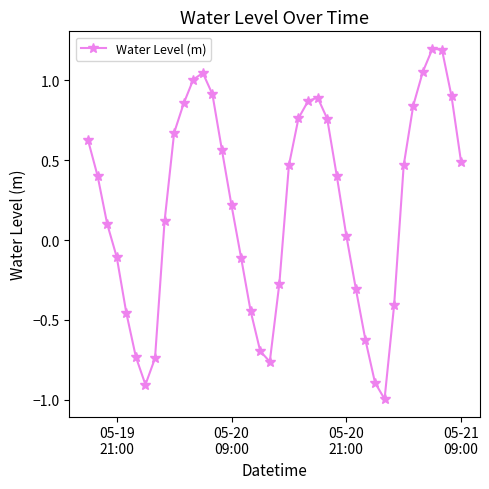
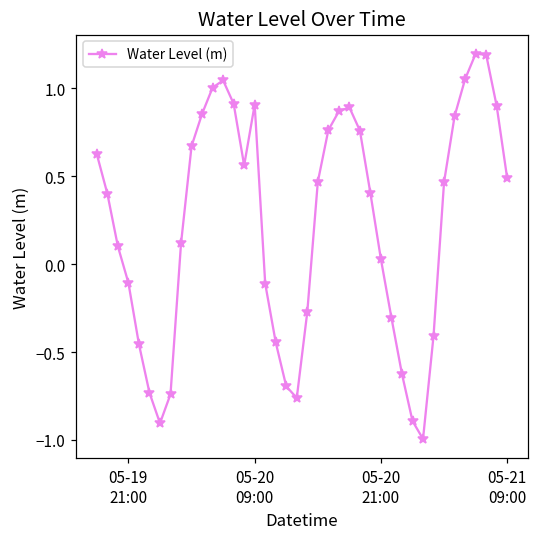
05-20 09:00: 0.22 -> 0.91
